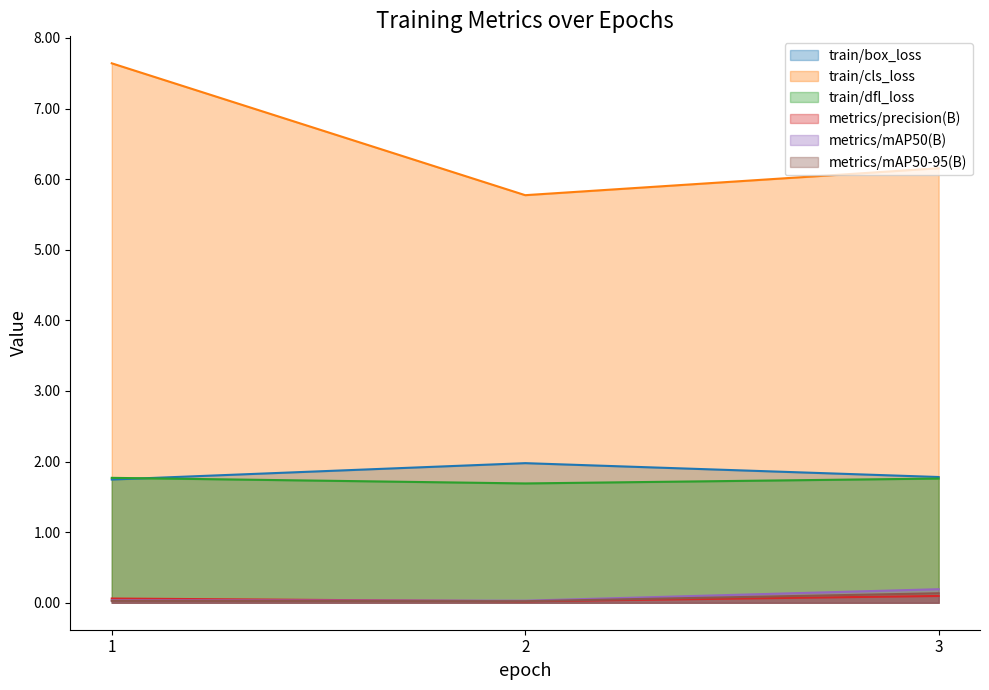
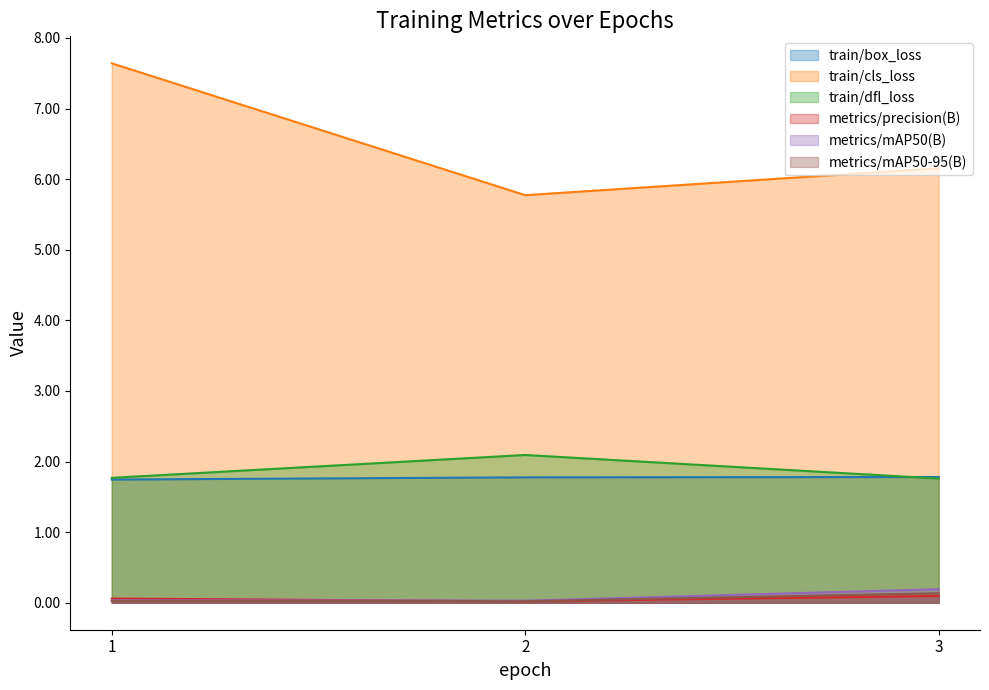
train/box_loss, 2: 2.0 -> 1.8
train/dfl_loss, 2: 1.7 -> 2.1
